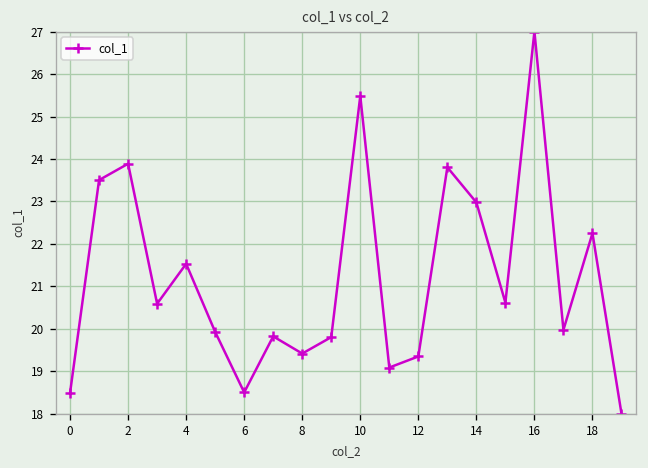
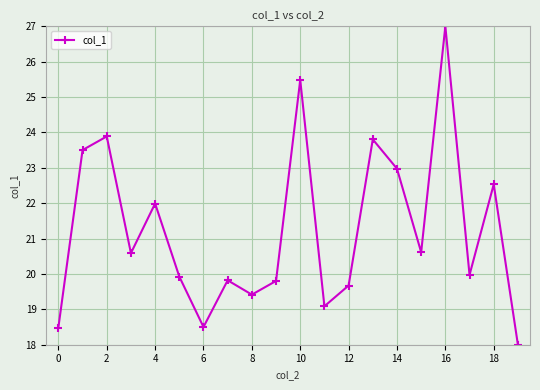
4: 21.5 -> 22.0
12: 19.3 -> 19.7
18: 22.2 -> 22.5
